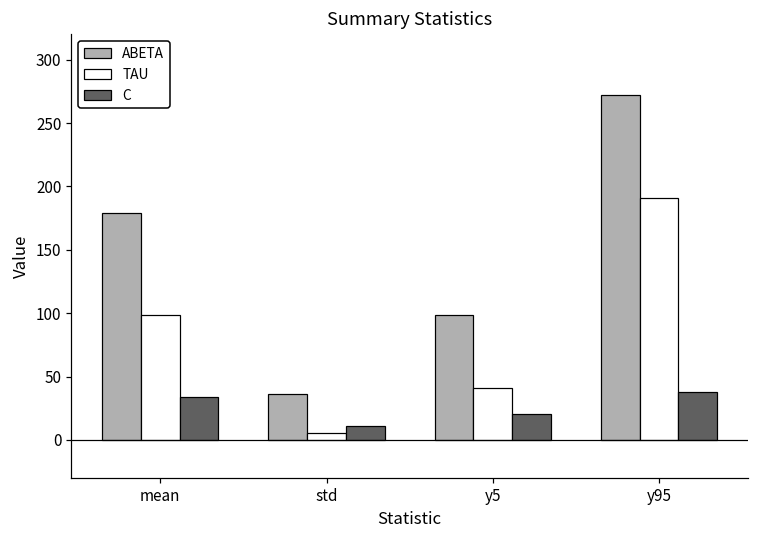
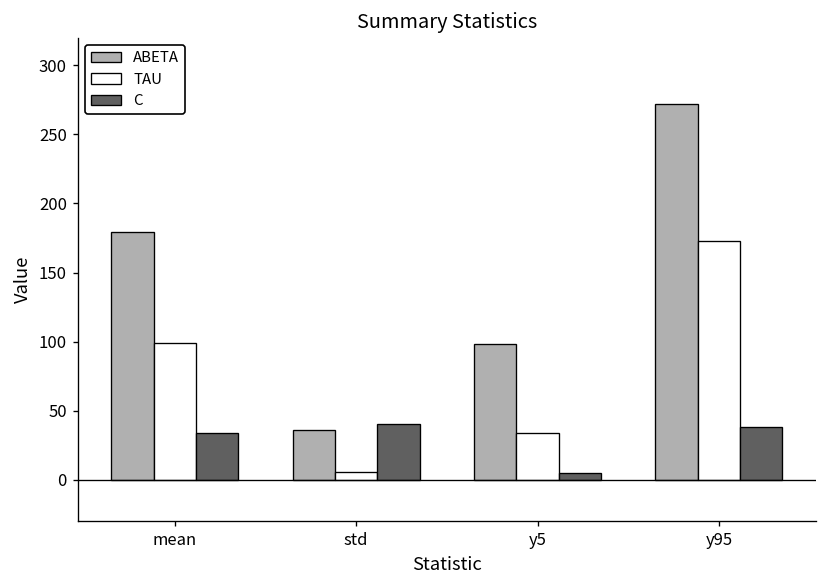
C, std: 11 -> 40
TAU, y5: 41 -> 34
C, y5: 21 -> 5
TAU, y95: 191 -> 173
